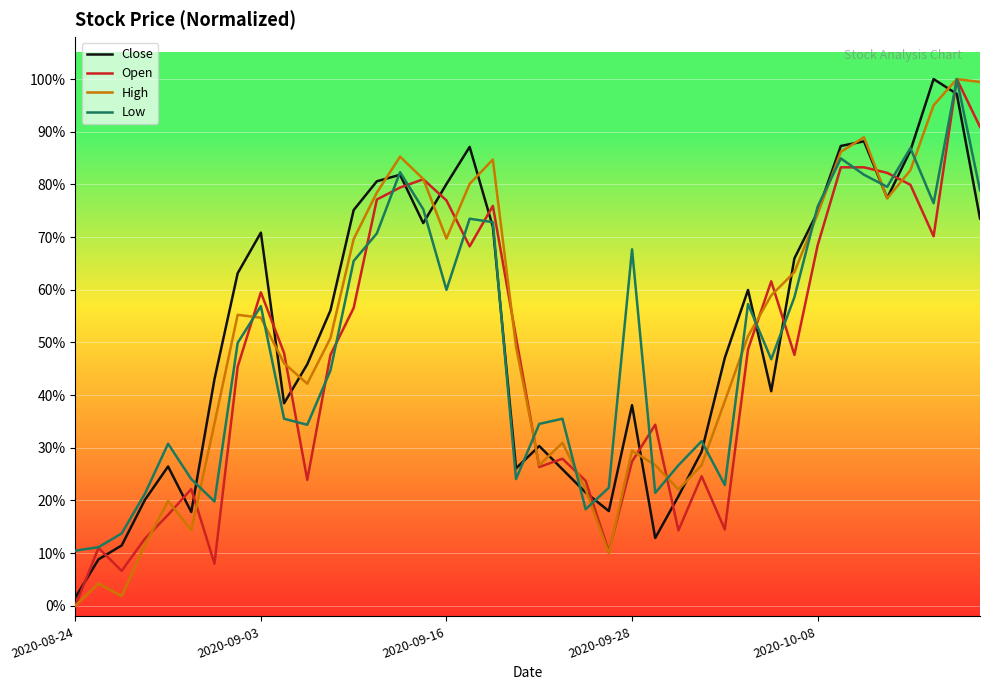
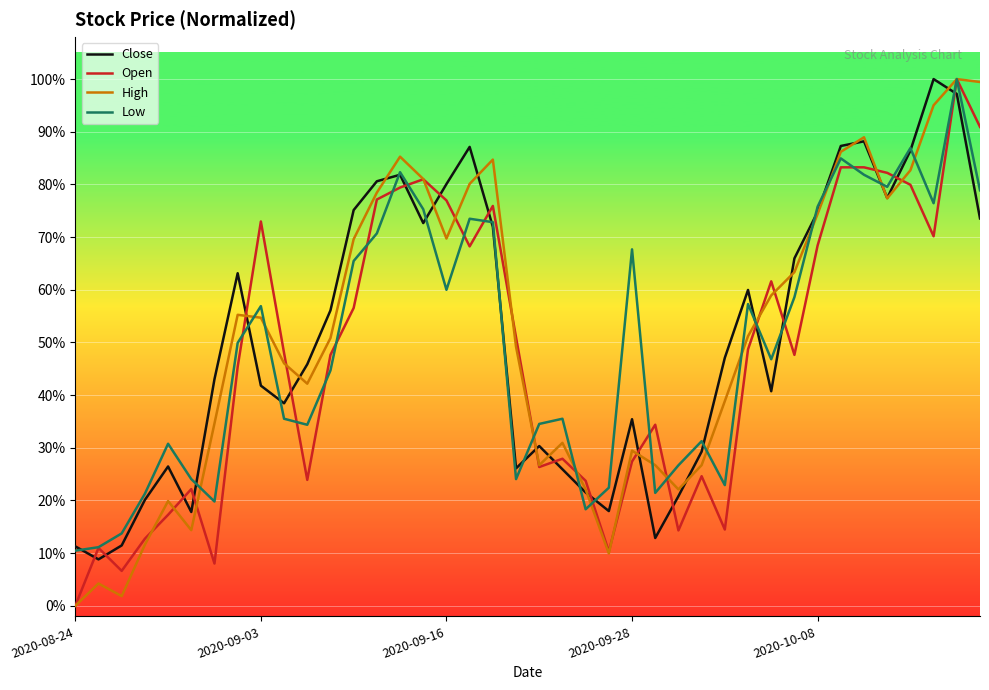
Close, 2020-08-24: 2% -> 11%
Close, 2020-09-03: 71% -> 42%
Open, 2020-09-03: 60% -> 73%
Close, 2020-09-28: 38% -> 35%
